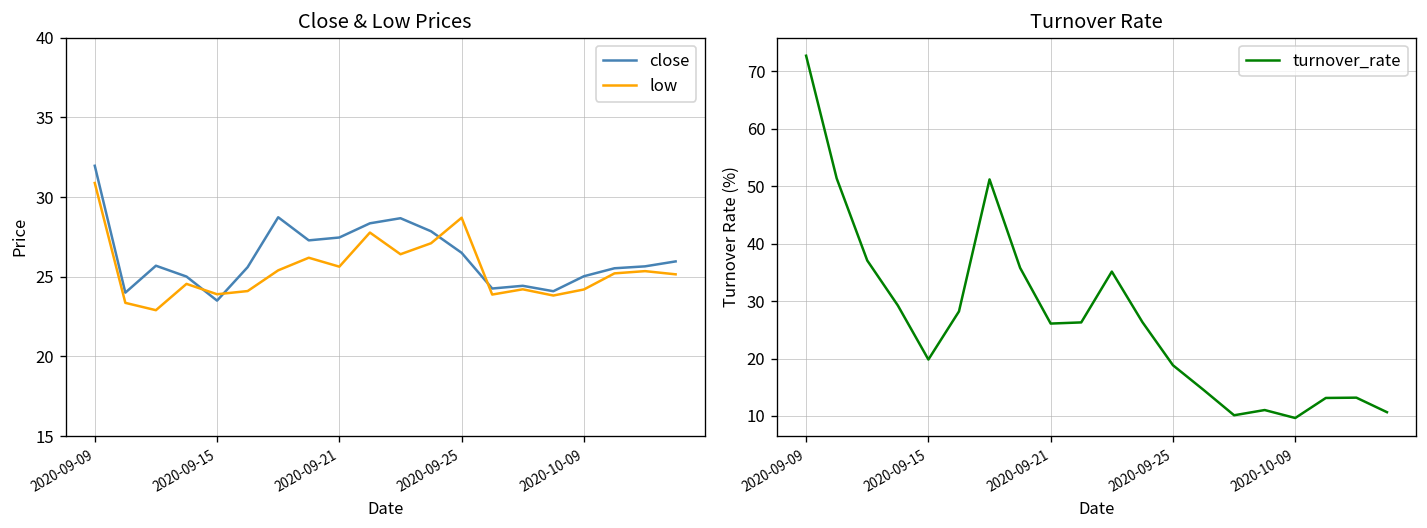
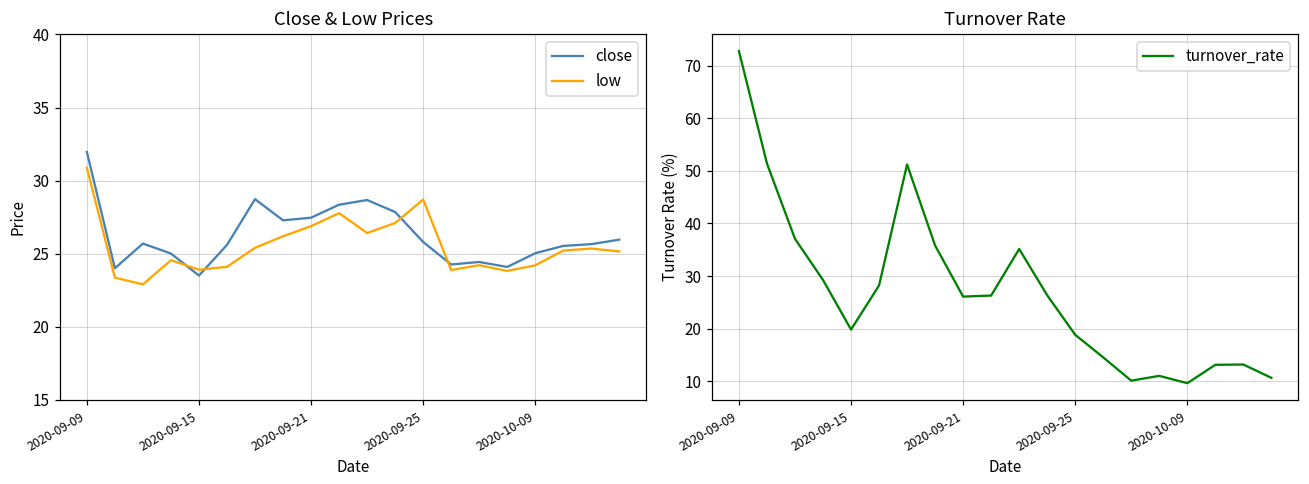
Close & Low Prices, low, 2020-09-21: 25.6 -> 26.9
Close & Low Prices, close, 2020-09-25: 26.5 -> 25.8
